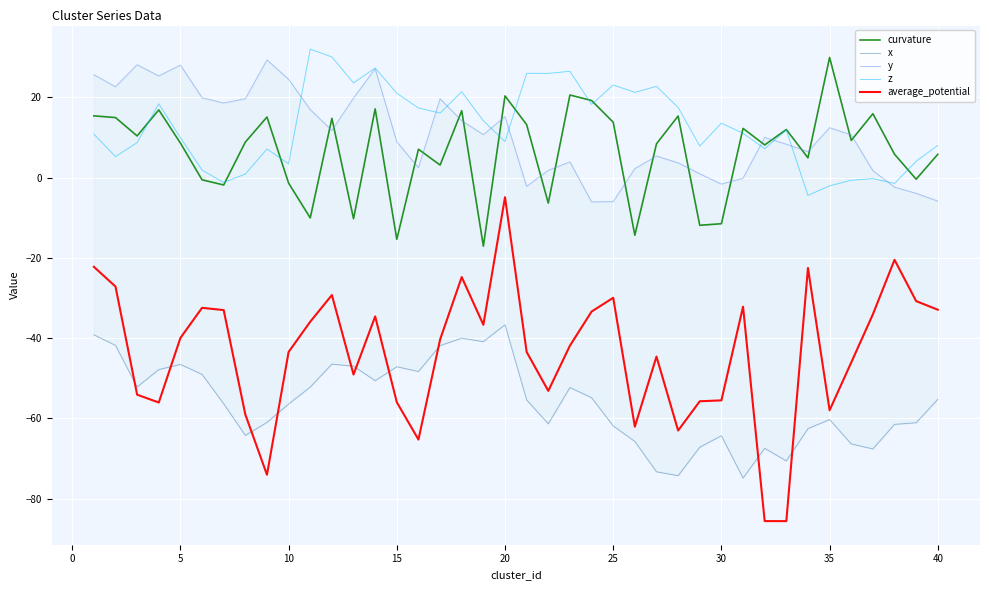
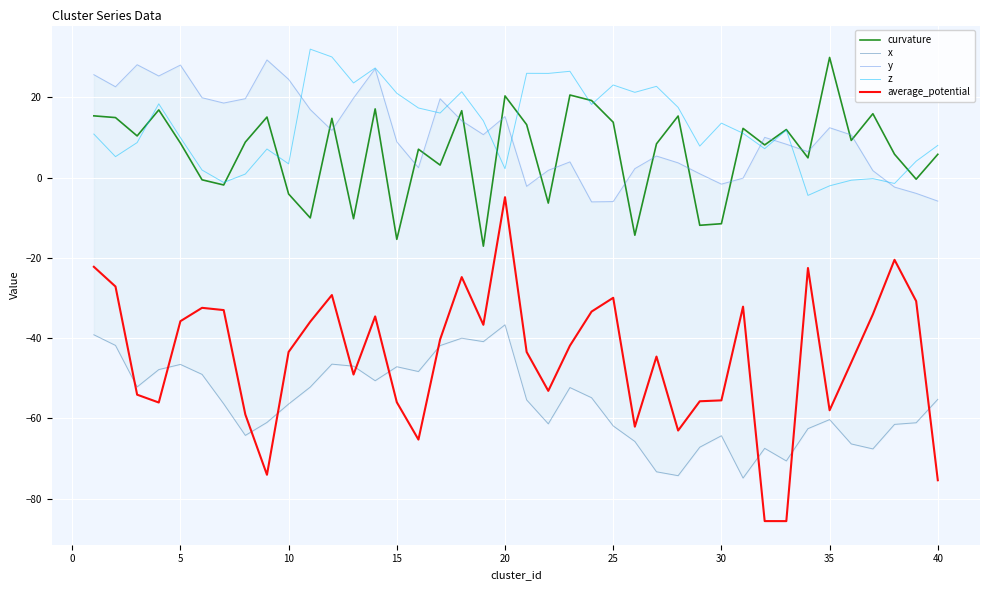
average_potential, 5: -40 -> -36
curvature, 10: -1 -> -4
z, 20: 9 -> 2
average_potential, 40: -33 -> -75
